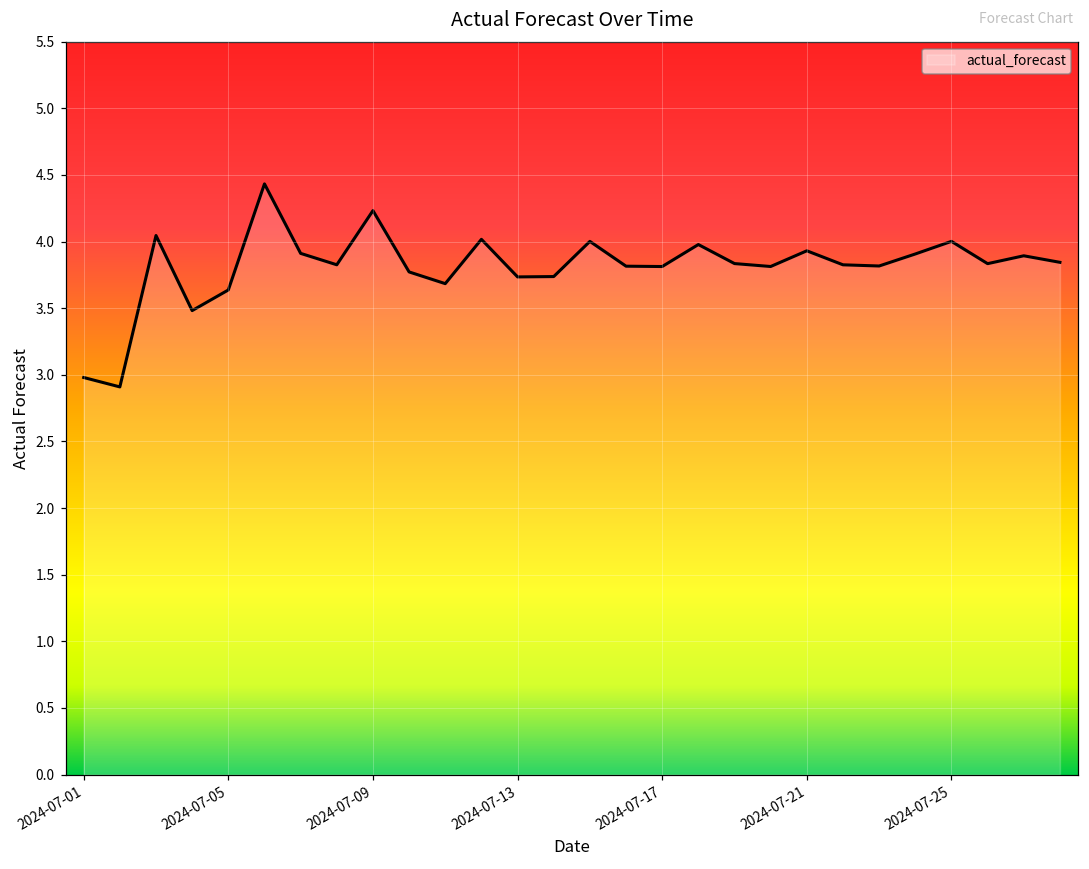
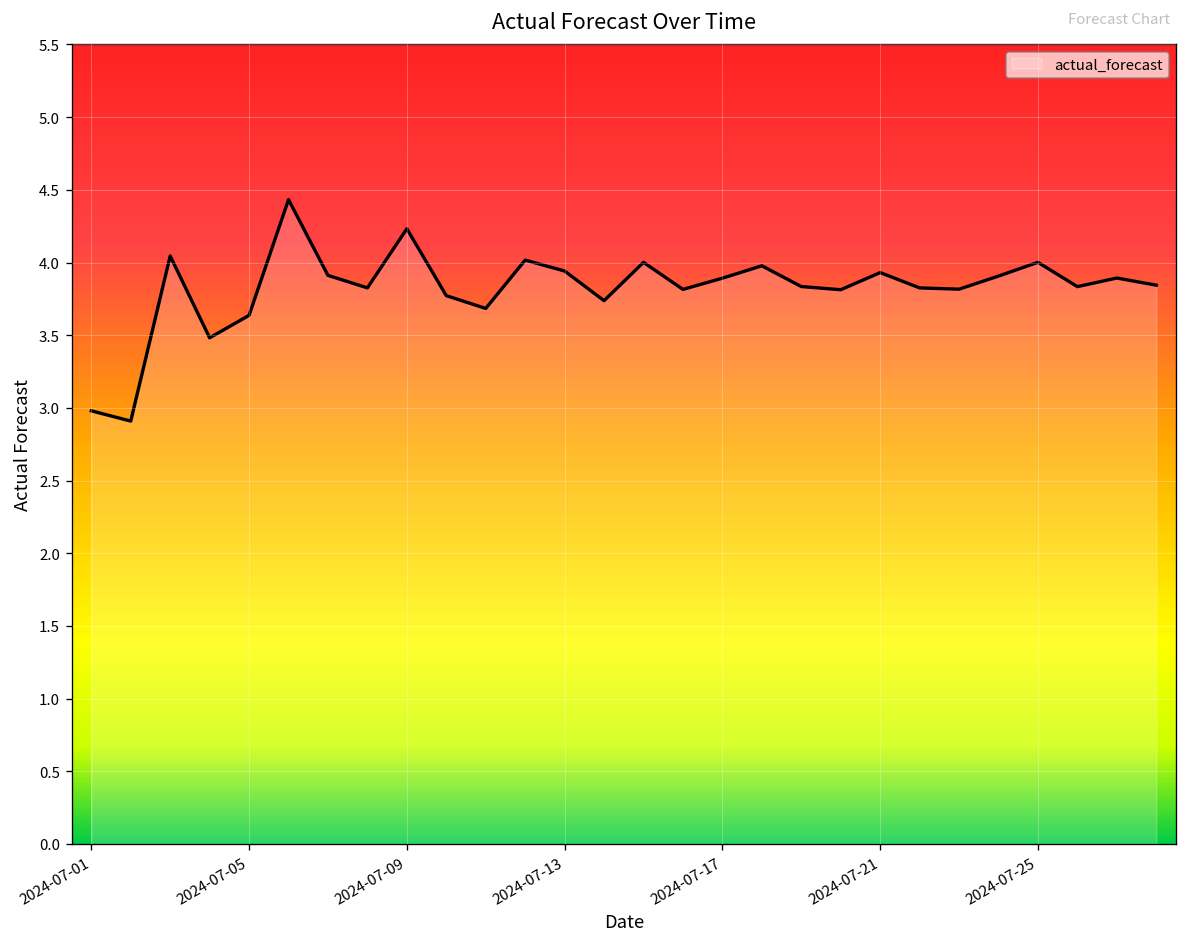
2024-07-13: 3.73 -> 3.94
2024-07-17: 3.81 -> 3.89
